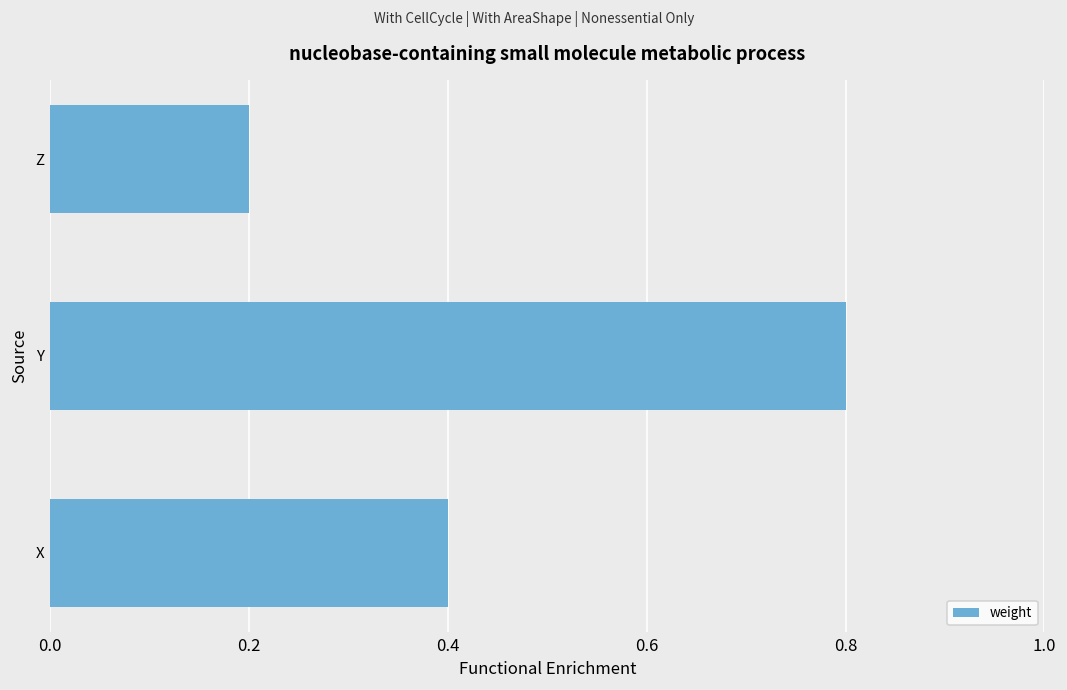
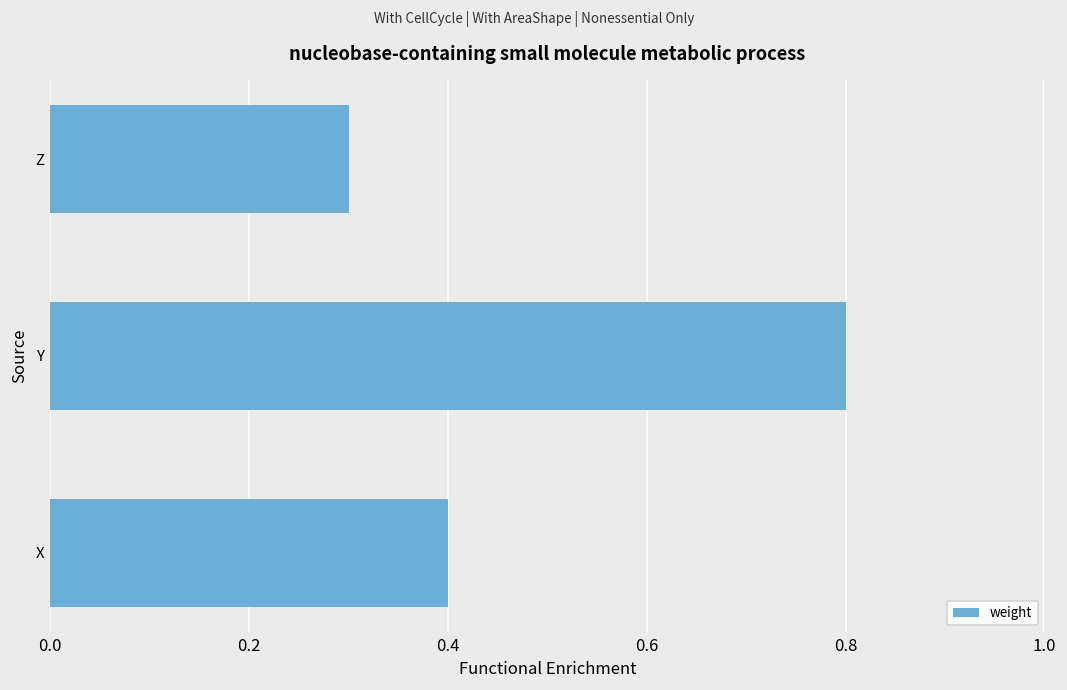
Z: 0.2 -> 0.3
